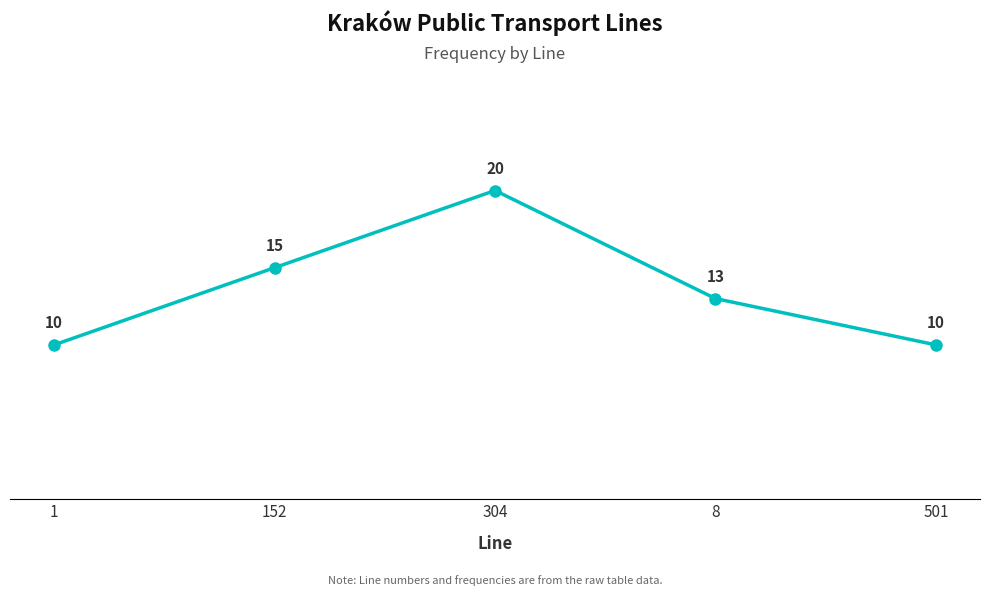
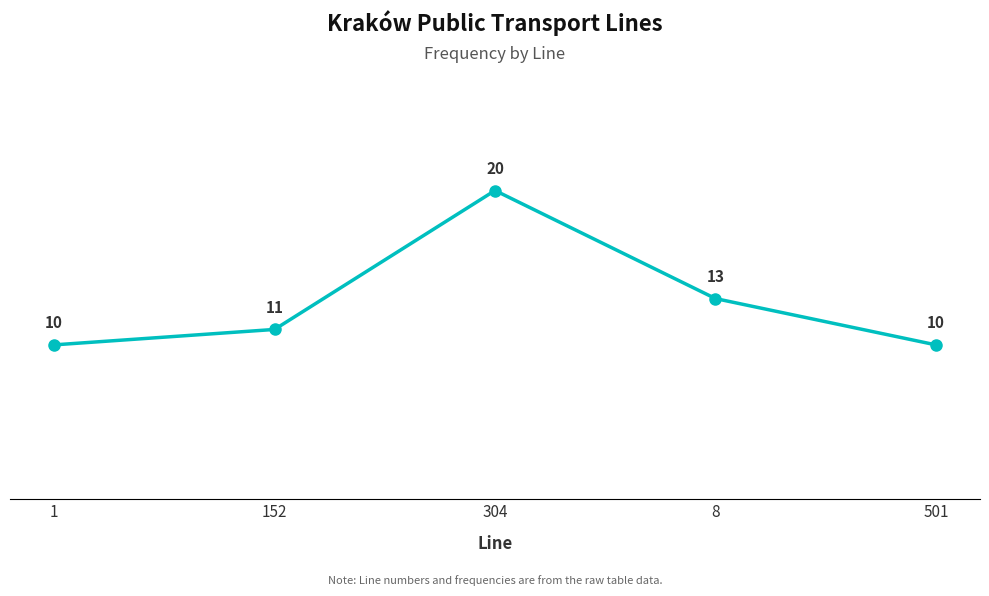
152: 15 -> 11
